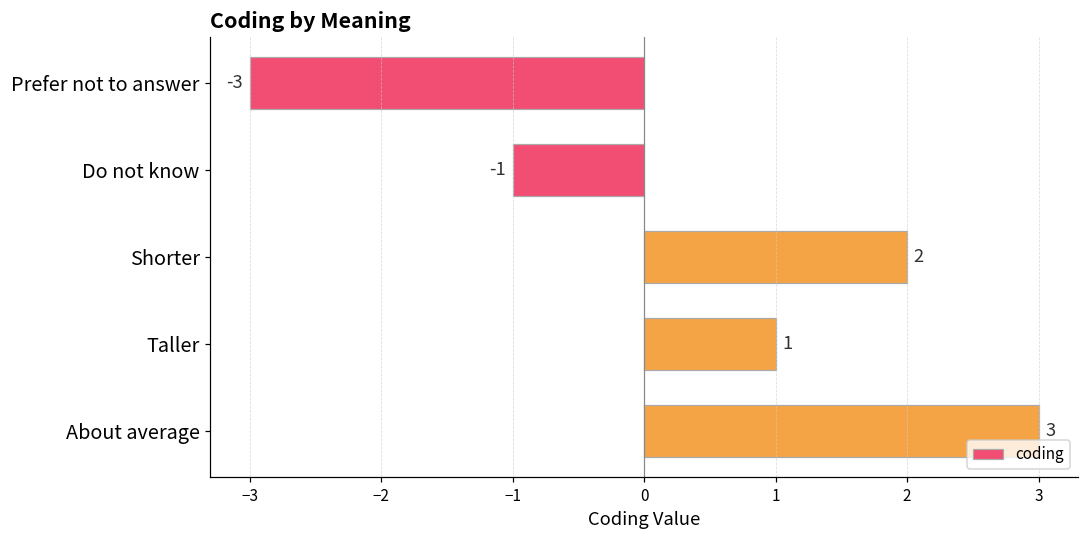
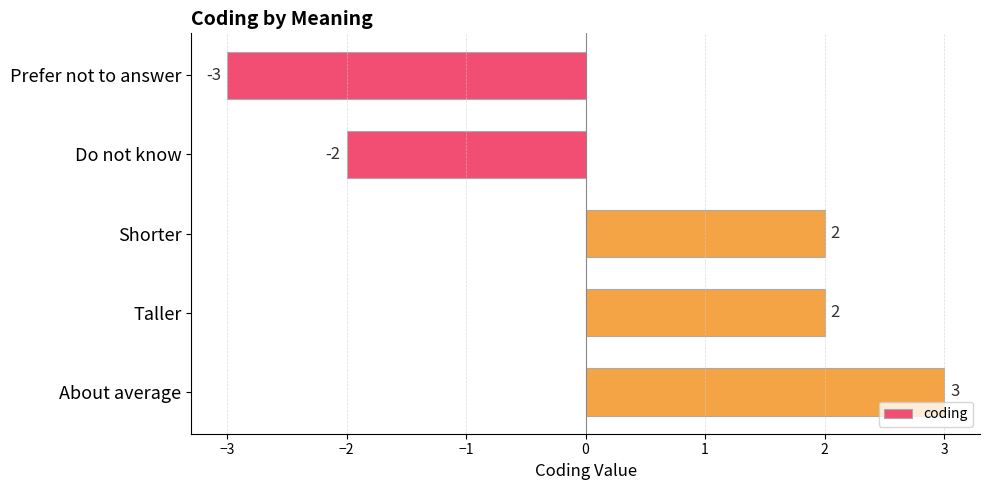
Do not know: -1 -> -2
Taller: 1 -> 2
